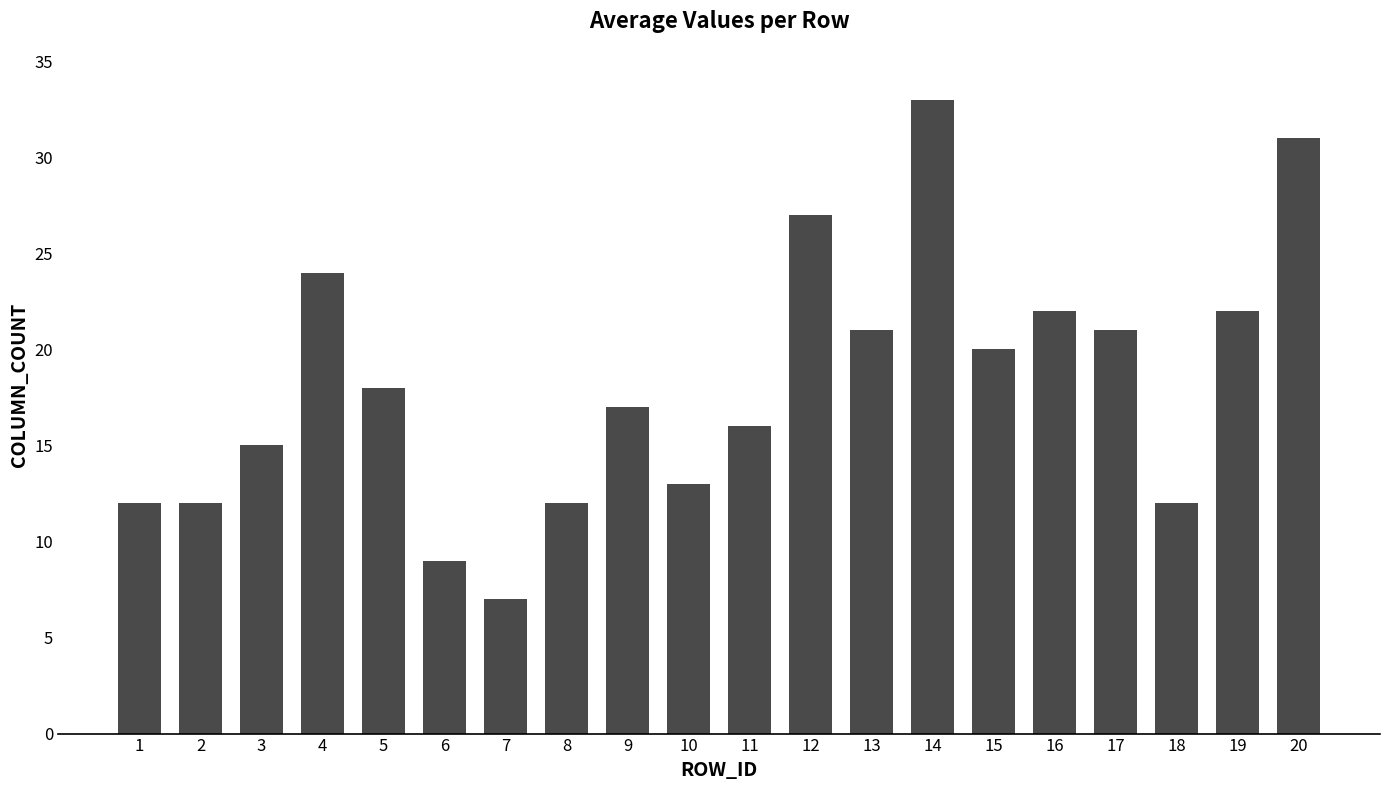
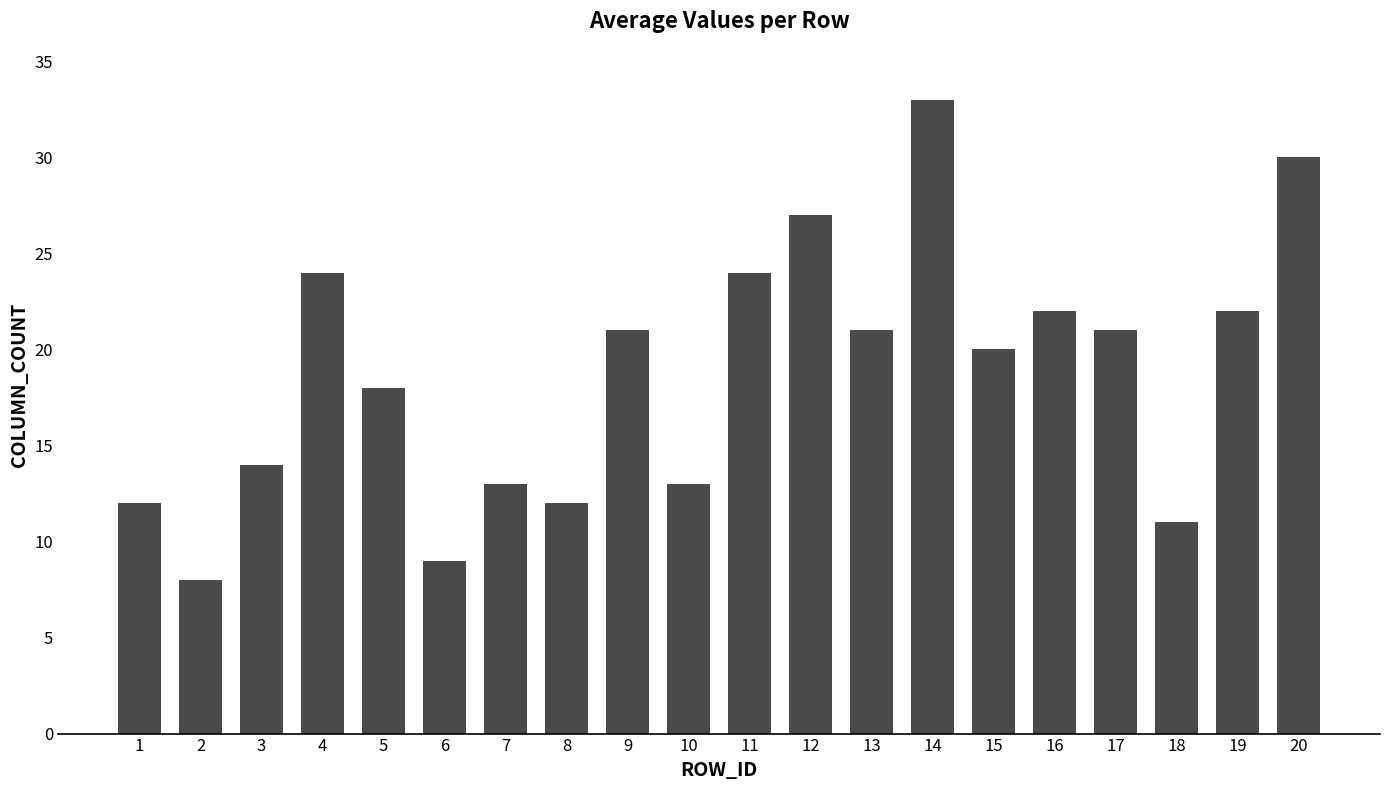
2: 12 -> 8
3: 15 -> 14
7: 7 -> 13
9: 17 -> 21
11: 16 -> 24
18: 12 -> 11
20: 31 -> 30
